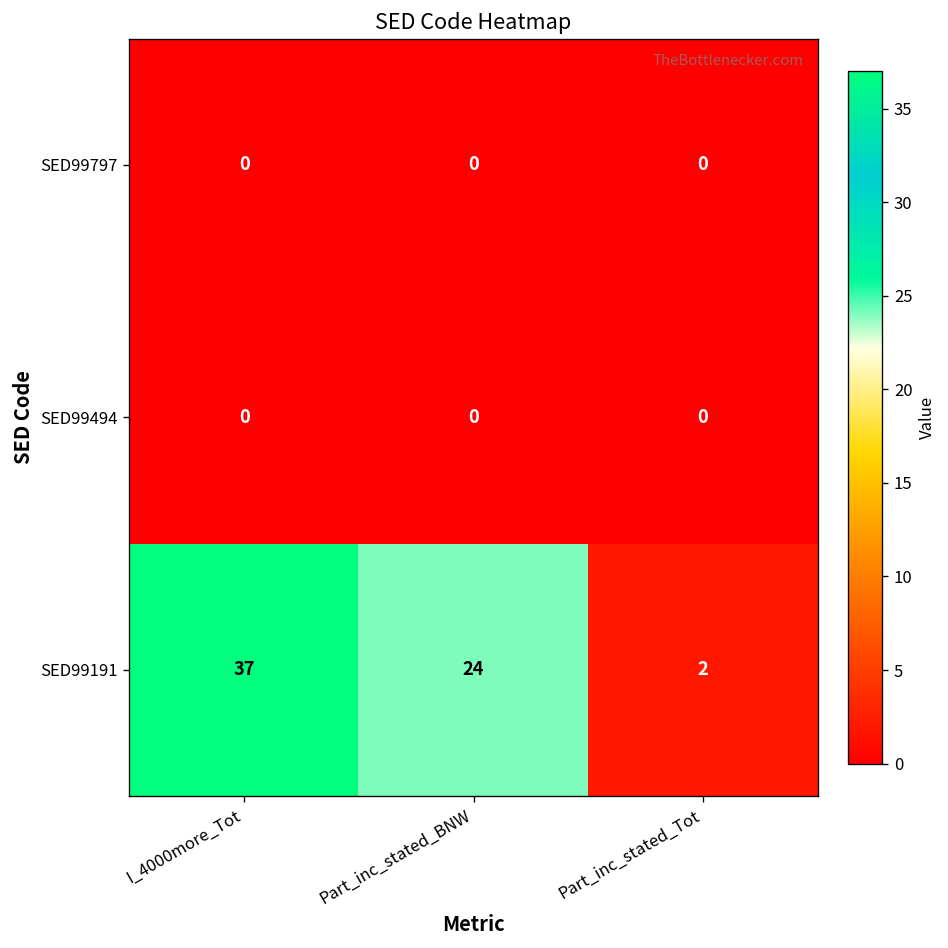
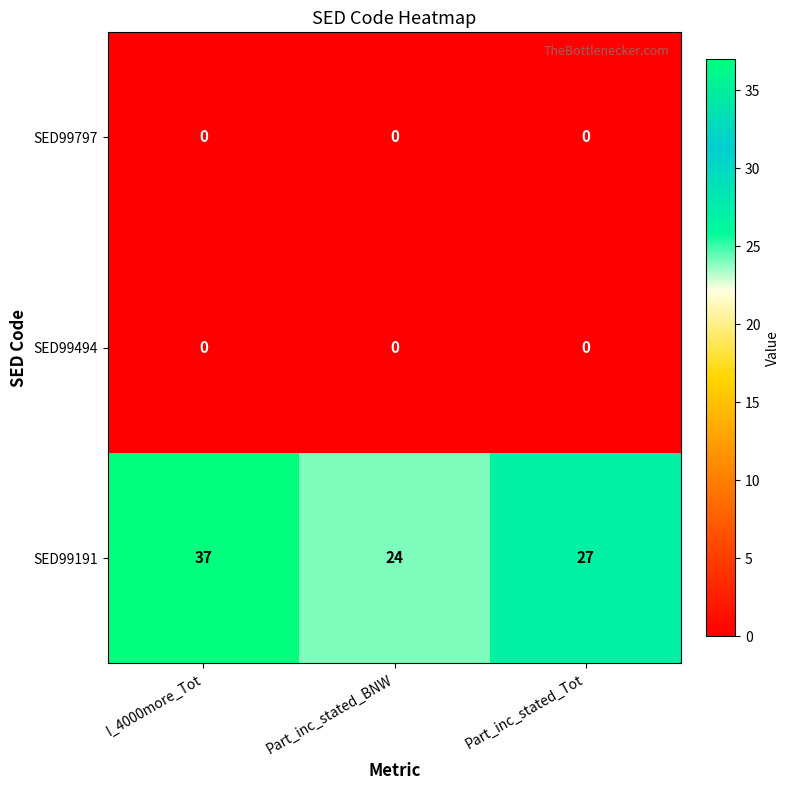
SED99191, Part_inc_stated_Tot: 2 -> 27
